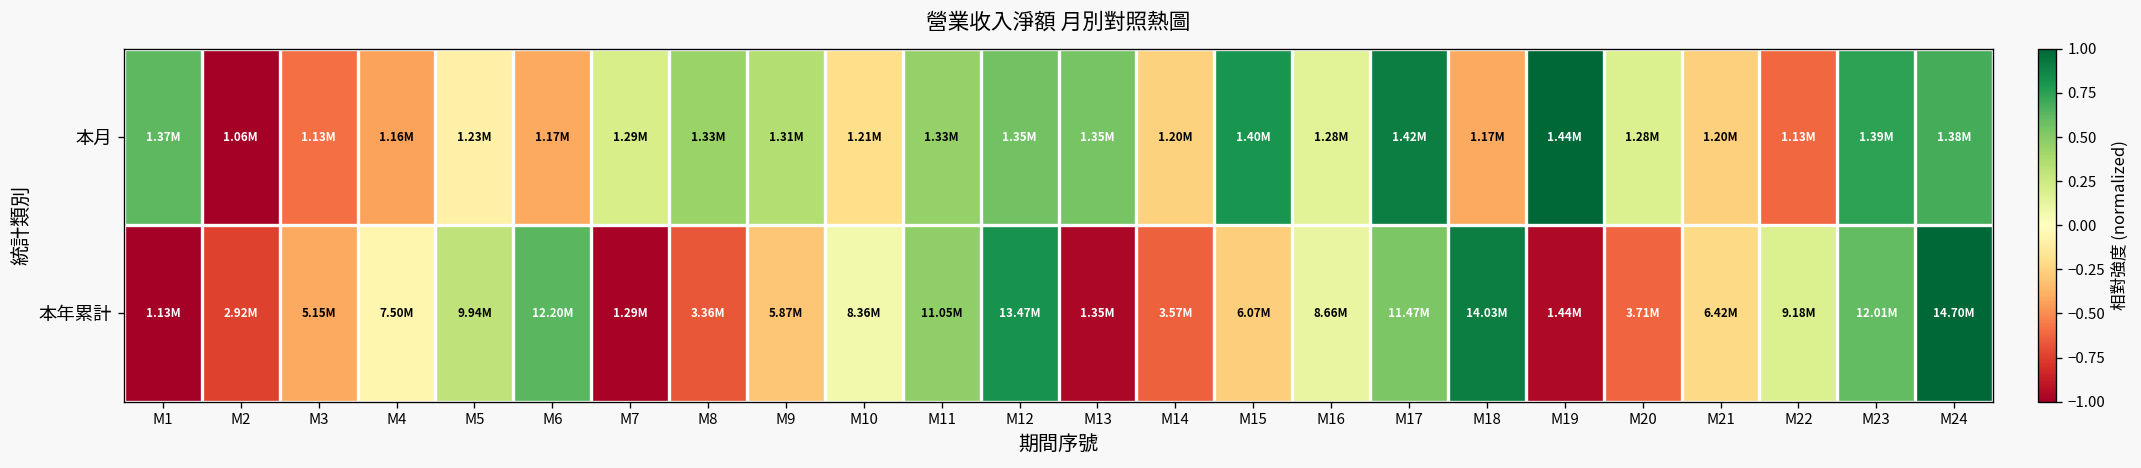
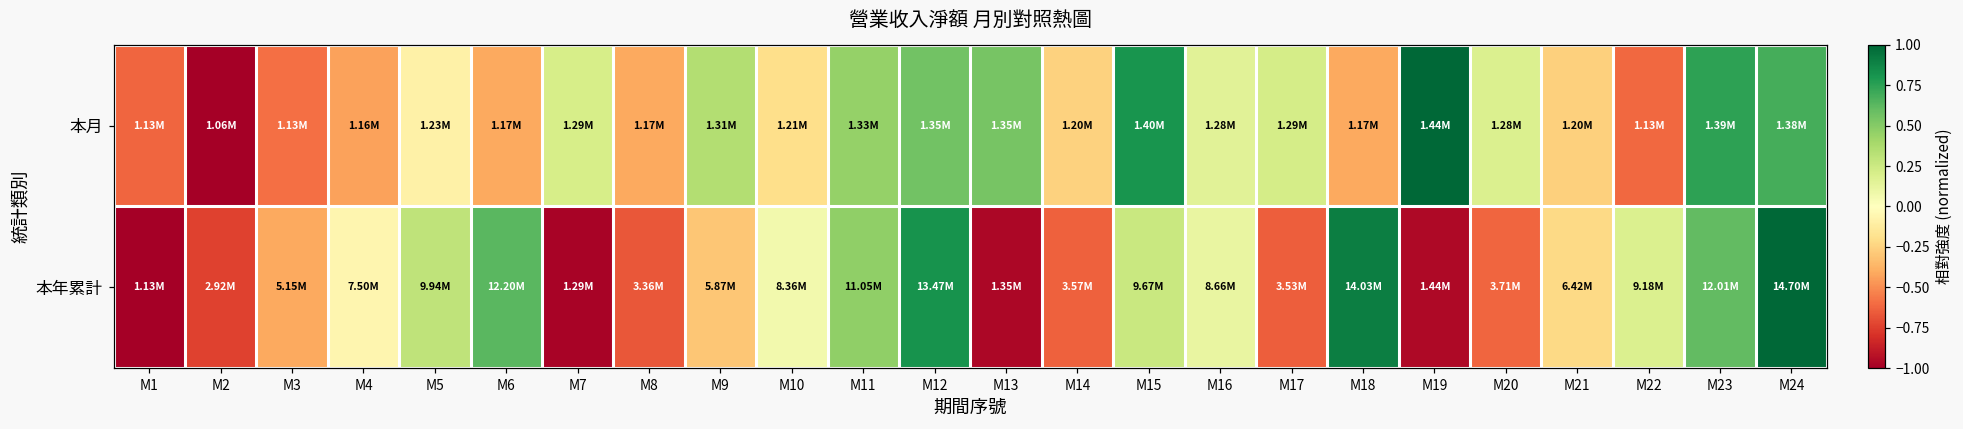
本月, M1: 1.37M -> 1.13M
本月, M8: 1.33M -> 1.17M
本月, M17: 1.42M -> 1.29M
本年累計, M15: 6.07M -> 9.67M
本年累計, M17: 11.47M -> 3.53M
